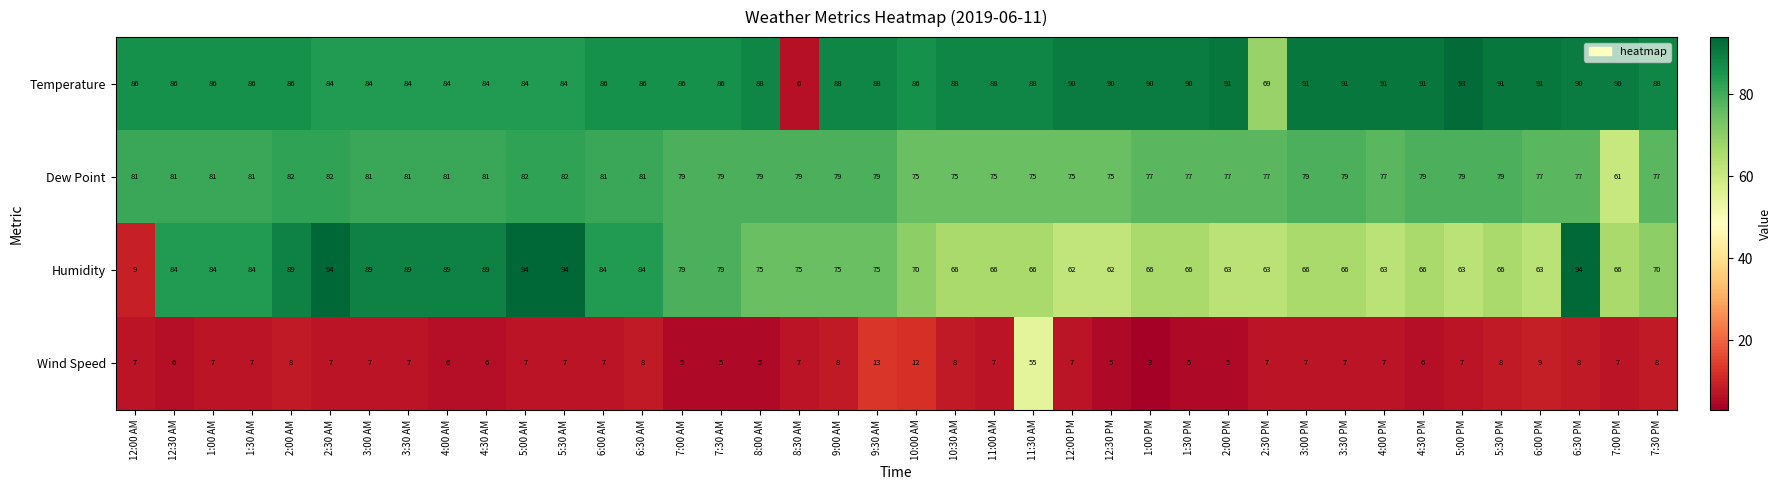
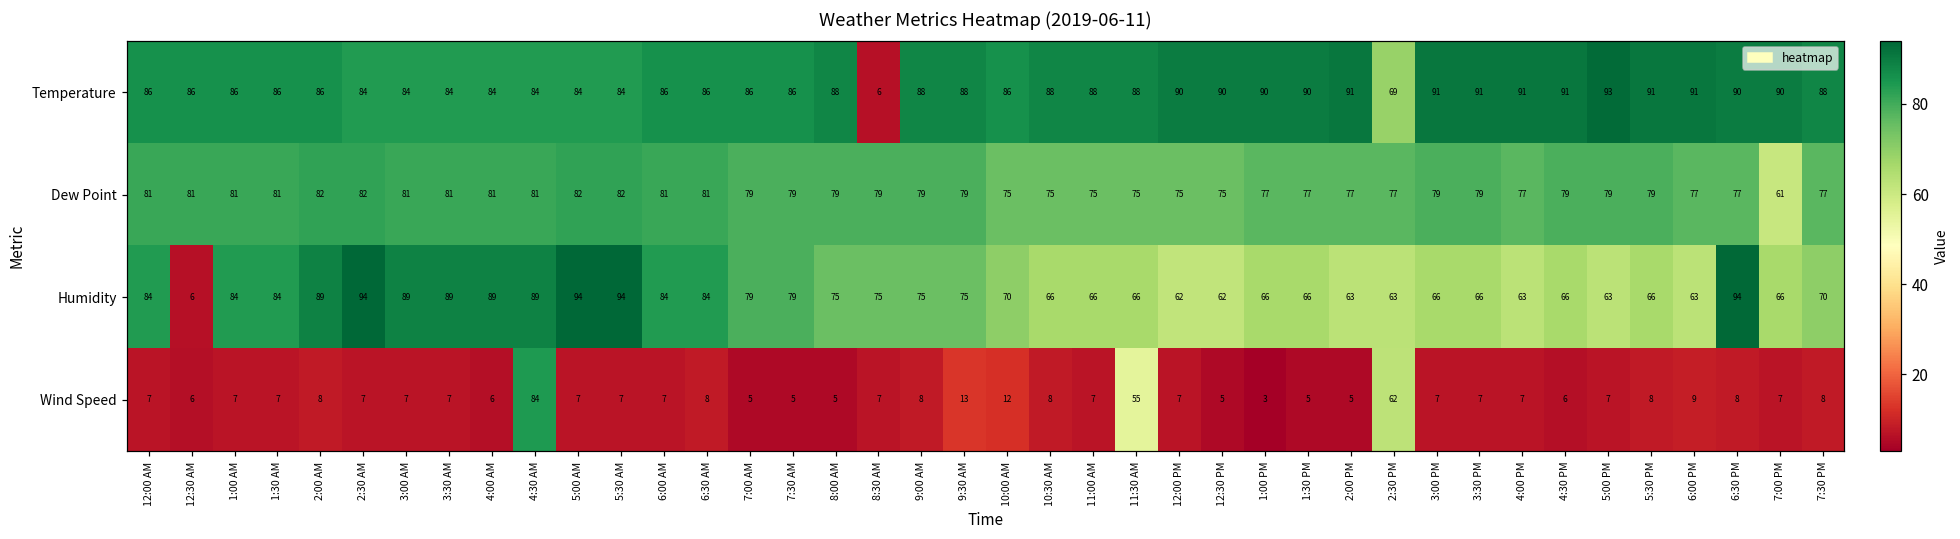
Humidity, 12:00 AM: 9 -> 84
Humidity, 12:30 AM: 84 -> 6
Wind Speed, 4:30 AM: 6 -> 84
Wind Speed, 2:30 PM: 7 -> 62
